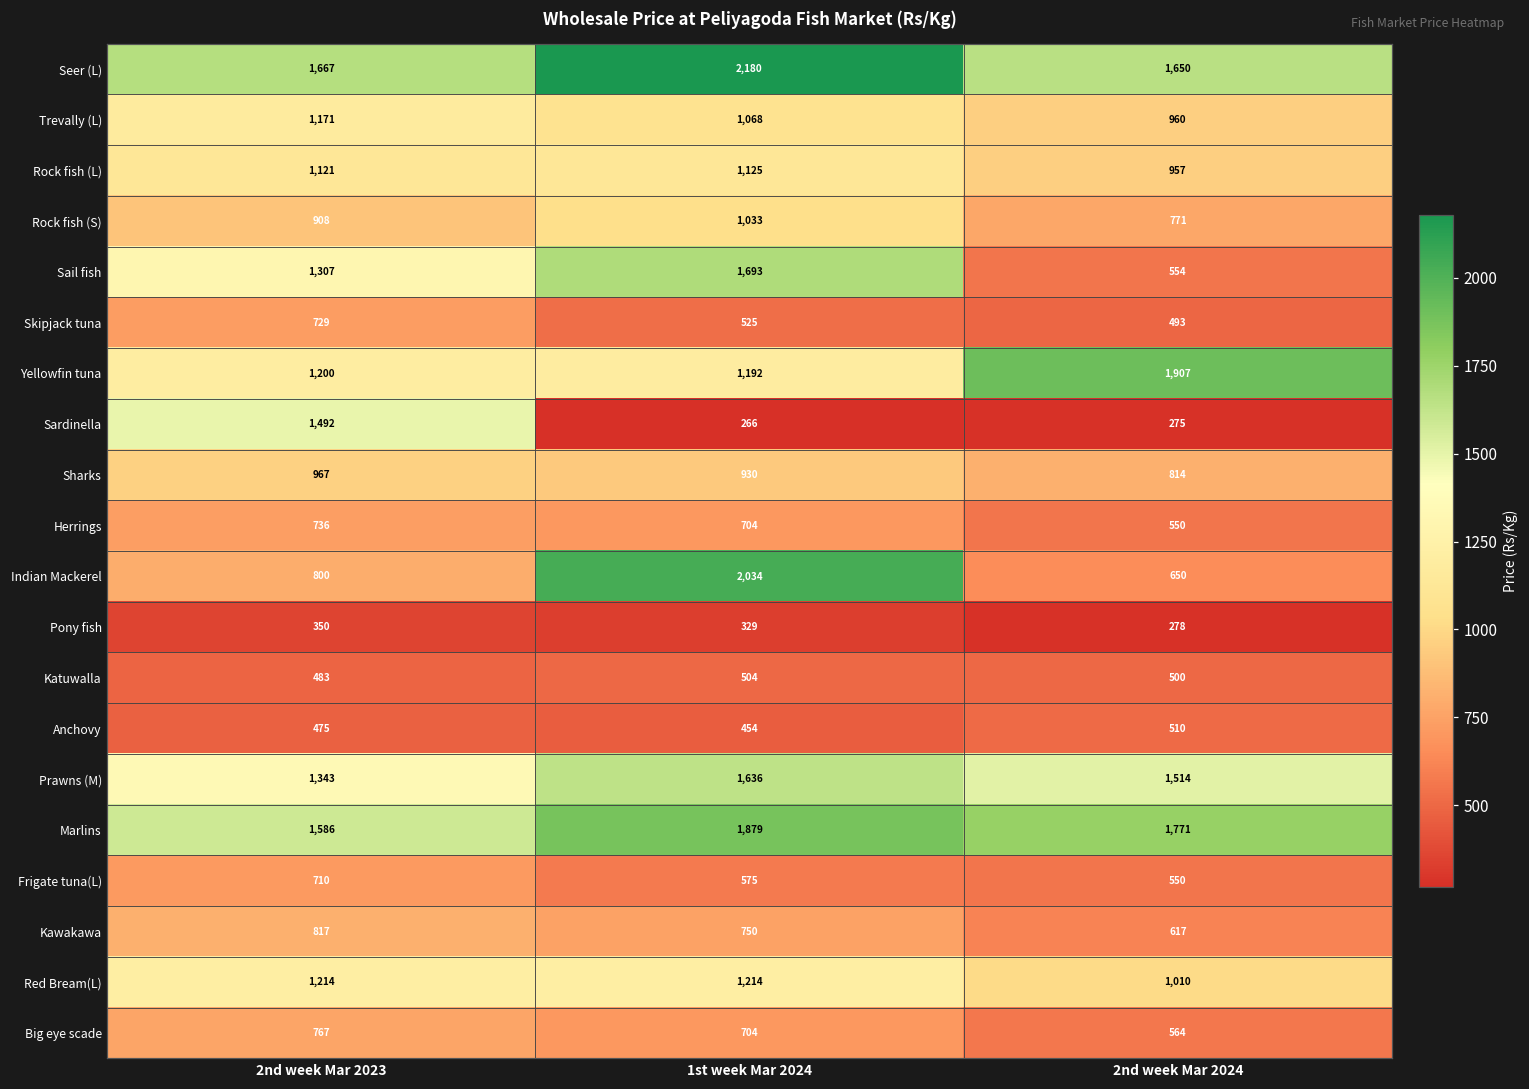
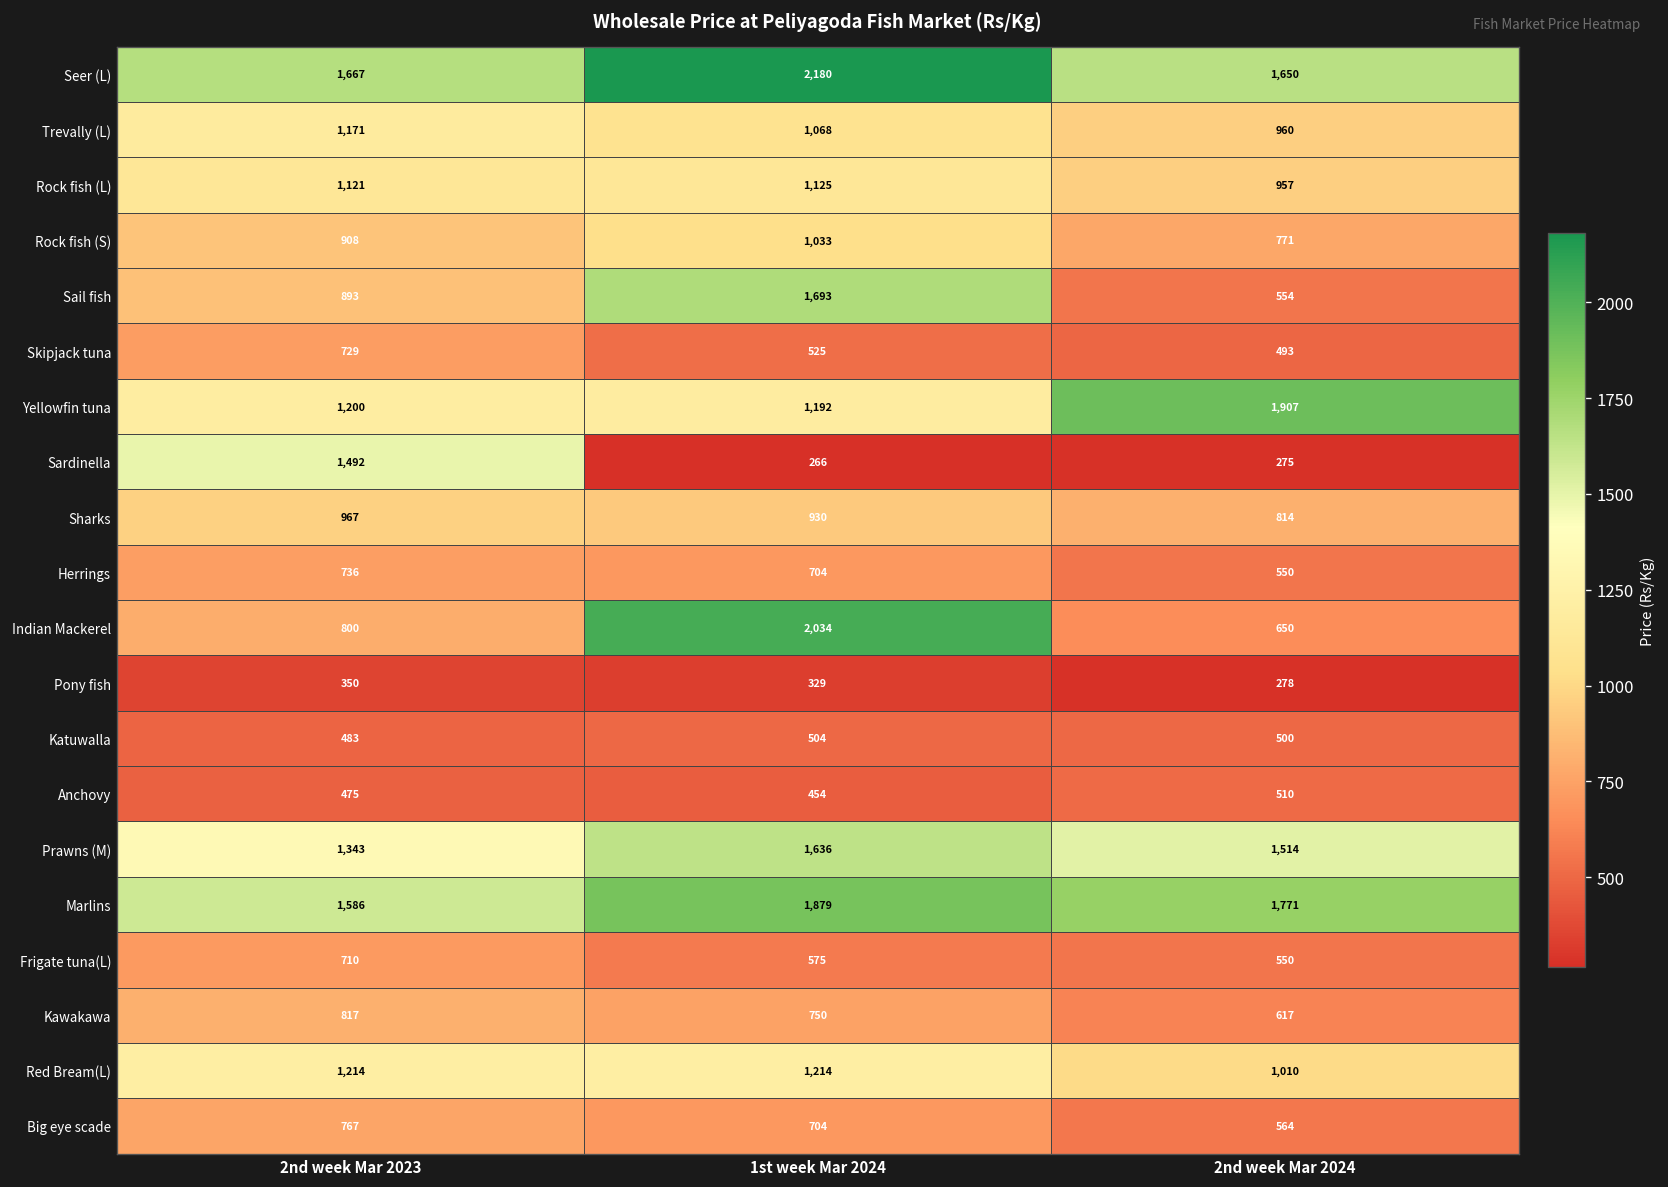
Sail fish, 2nd week Mar 2023: 1,307 -> 893
